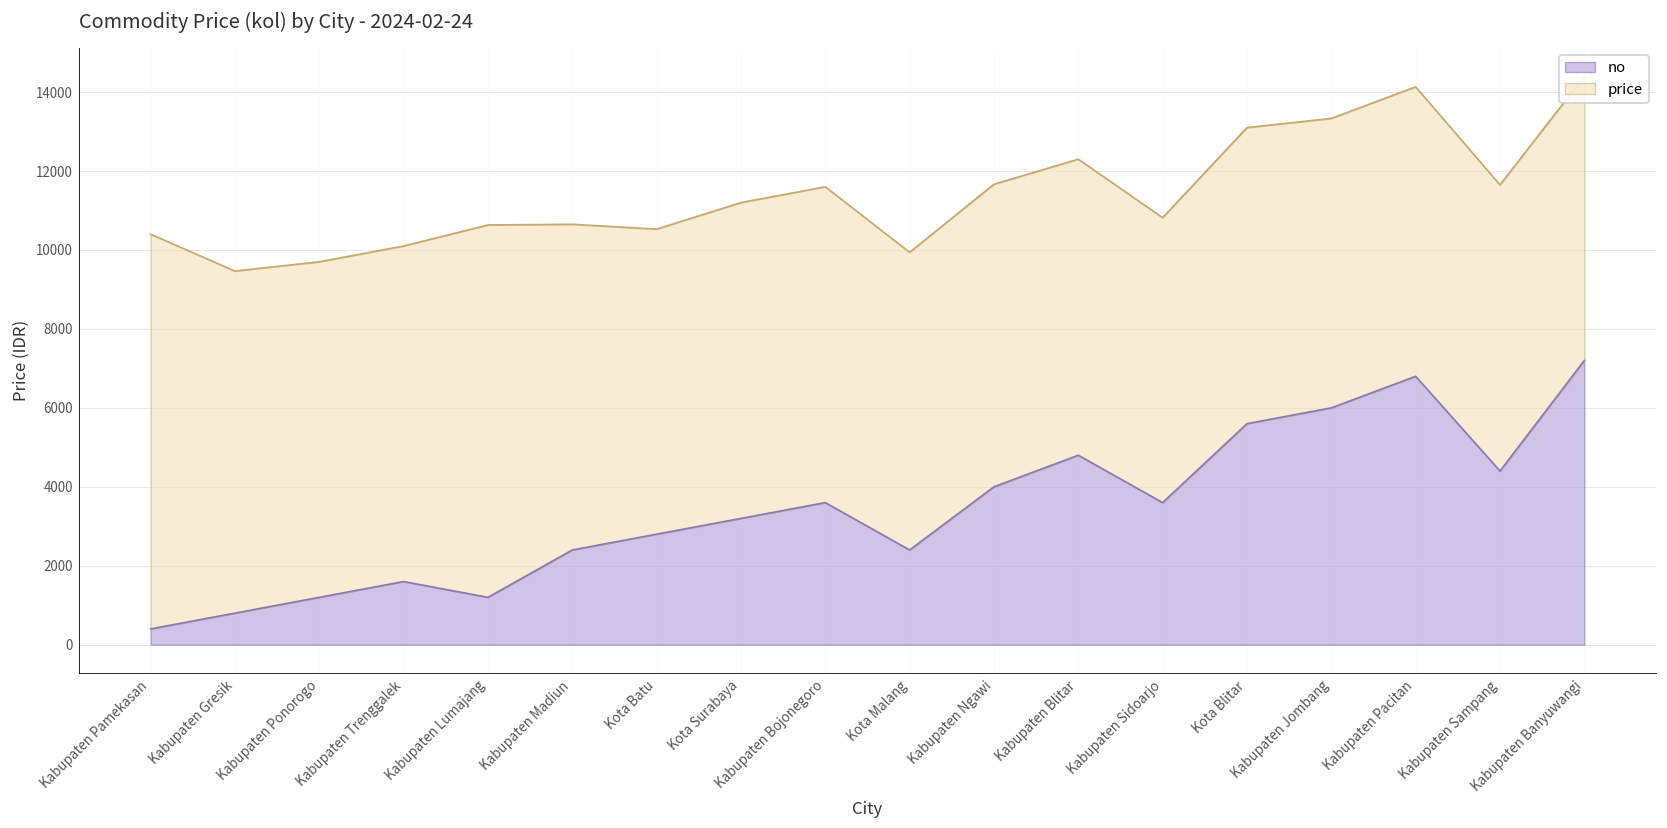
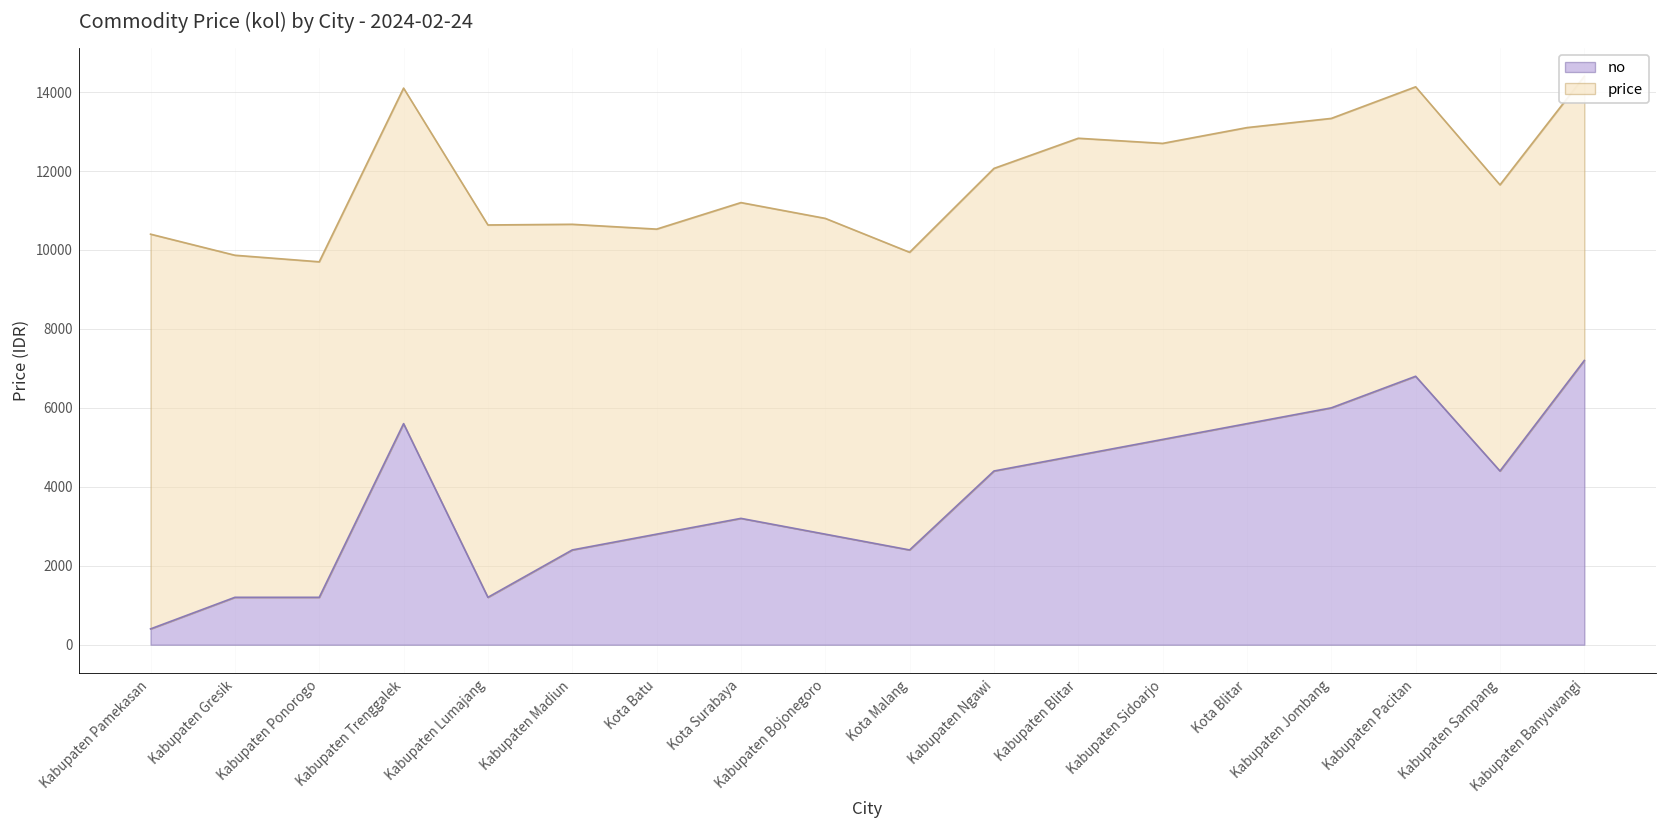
no, Kabupaten Gresik: 800 -> 1200
no, Kabupaten Trenggalek: 1600 -> 5600
no, Kabupaten Bojonegoro: 3600 -> 2800
no, Kabupaten Ngawi: 4000 -> 4400
price, Kabupaten Blitar: 7500 -> 8000
no, Kabupaten Sidoarjo: 3600 -> 5200
price, Kabupaten Sidoarjo: 7200 -> 7500
